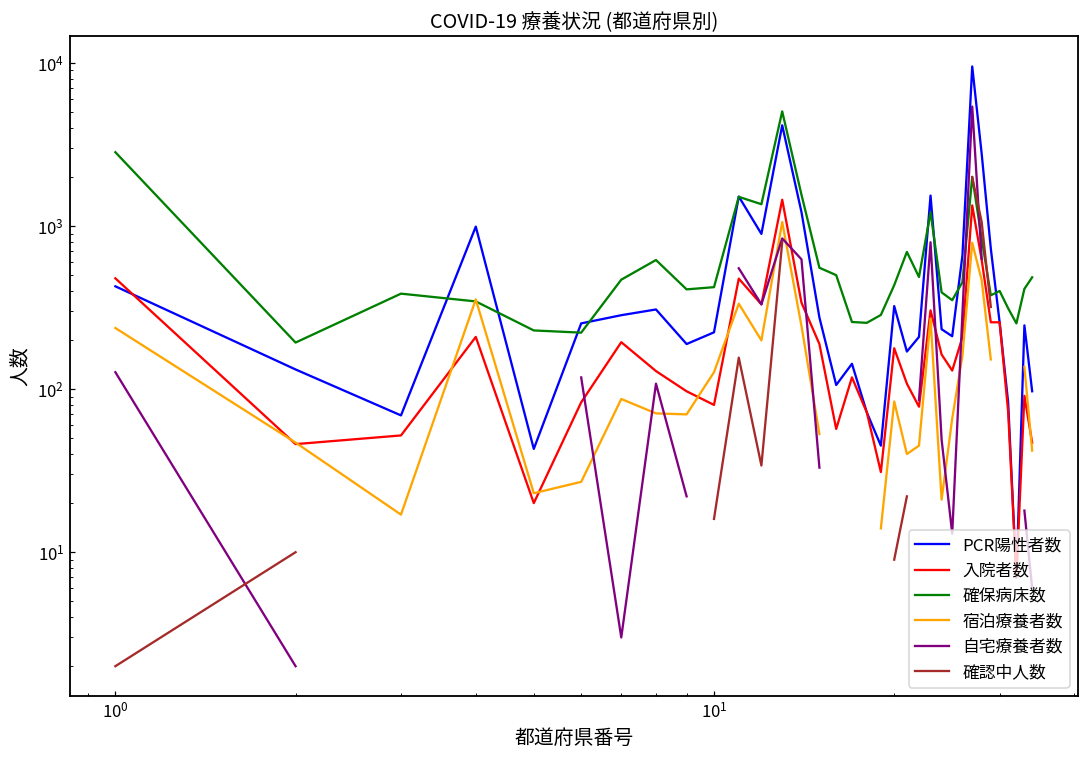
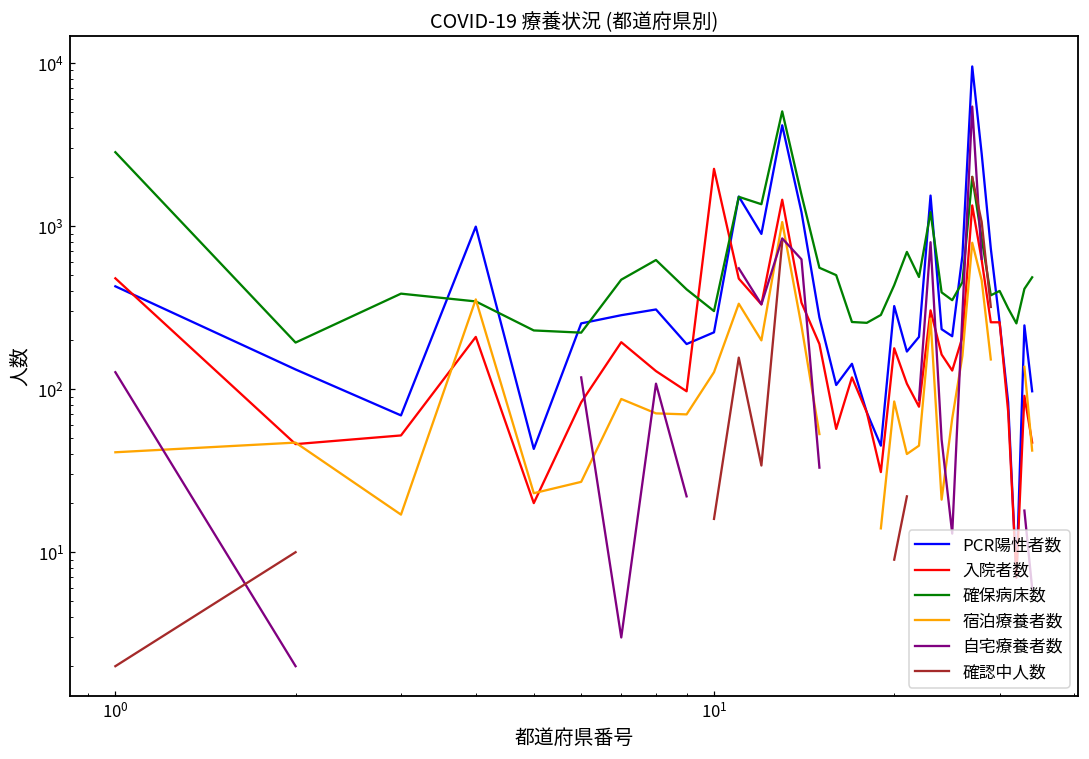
宿泊療養者数, 10^0: 240 -> 41
入院者数, 10^1: 80 -> 2200
確保病床数, 10^1: 420 -> 300
